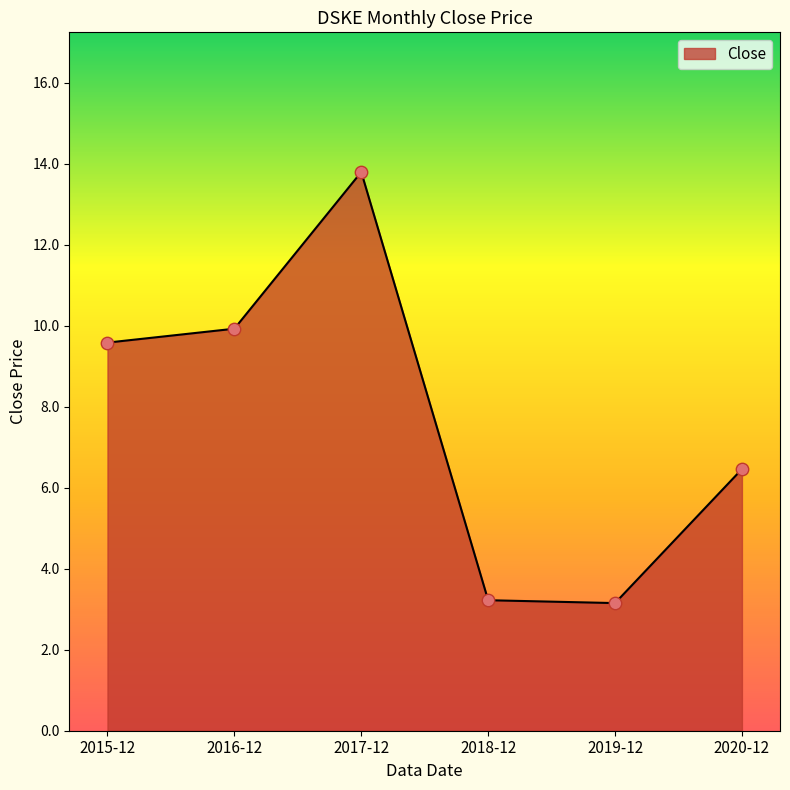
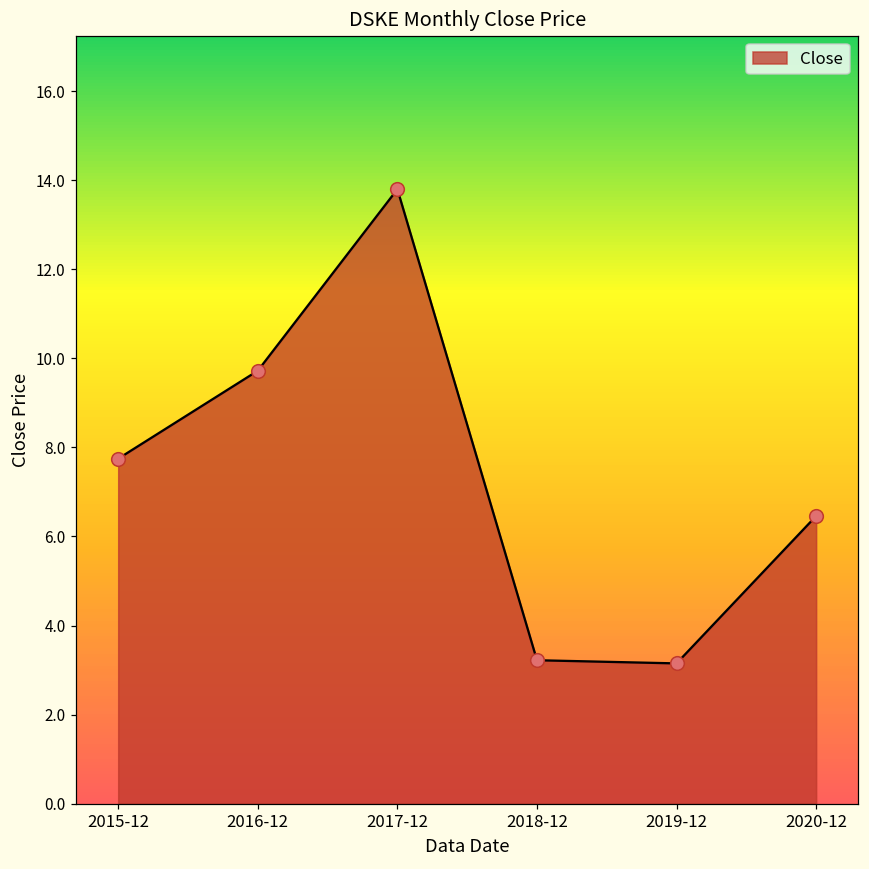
2015-12: 9.6 -> 7.7
2016-12: 9.9 -> 9.7
